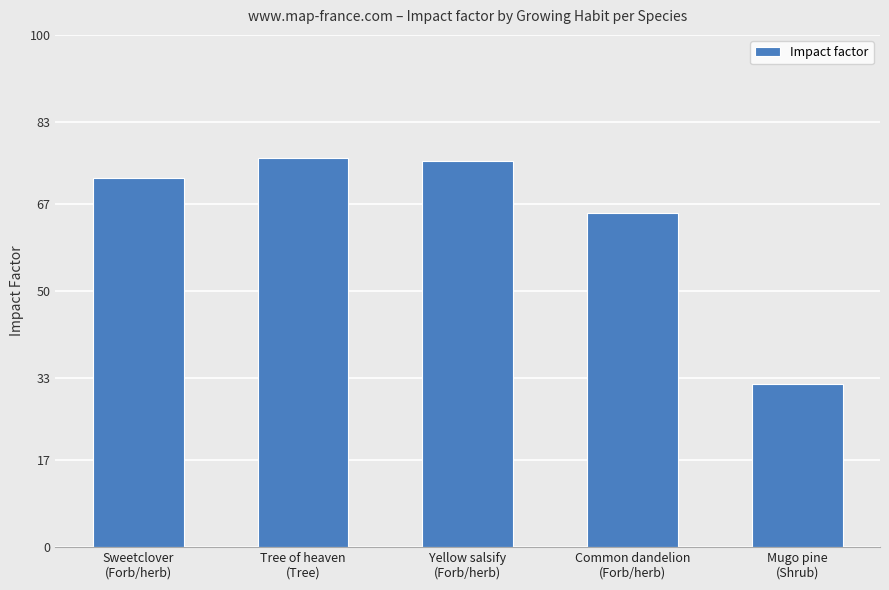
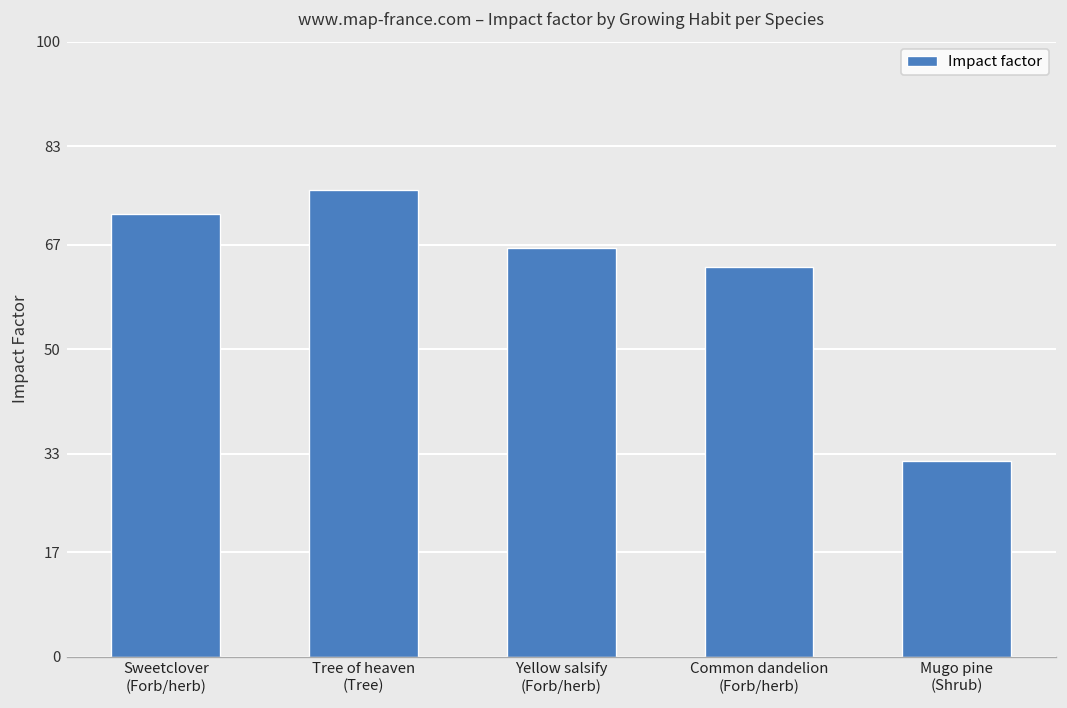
Yellow salsify (Forb/herb): 75 -> 67
Common dandelion (Forb/herb): 65 -> 63
